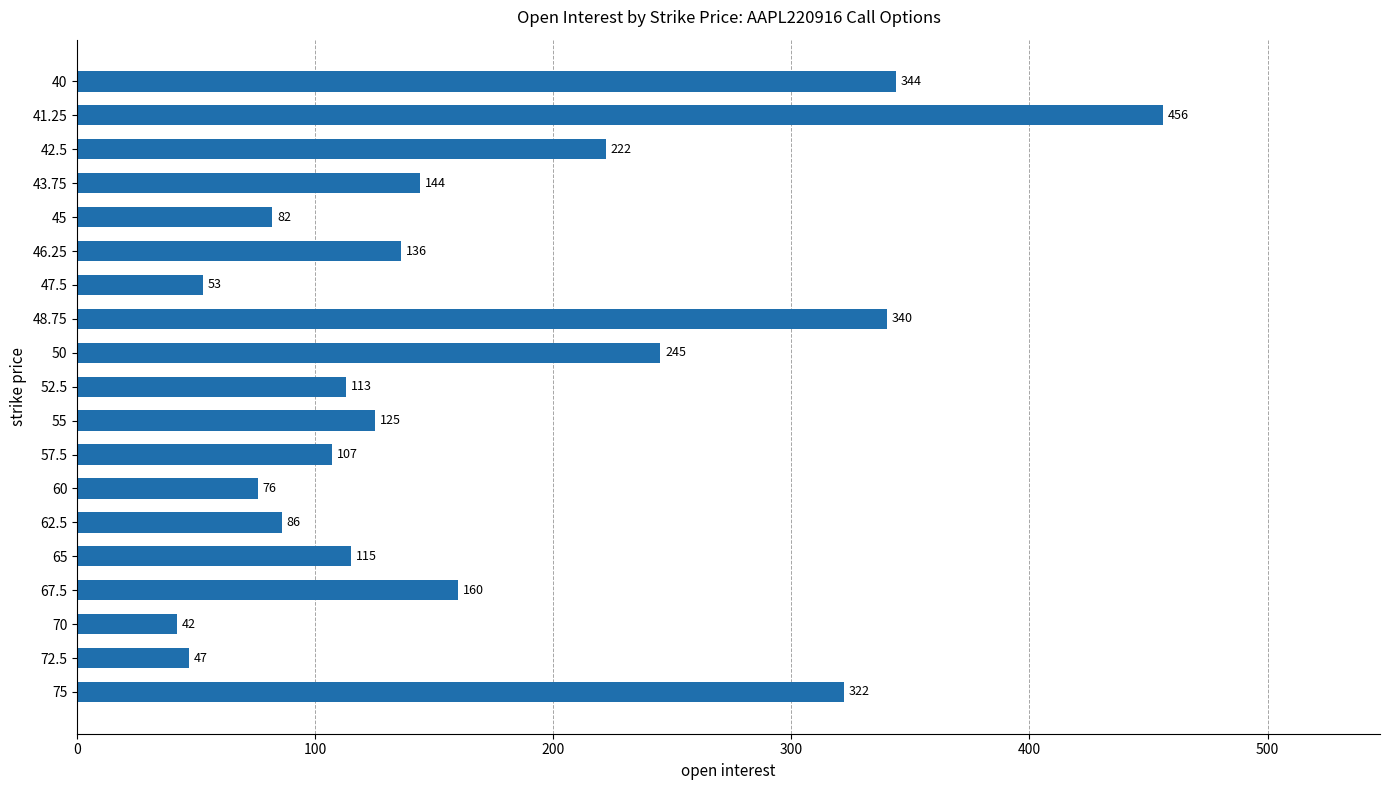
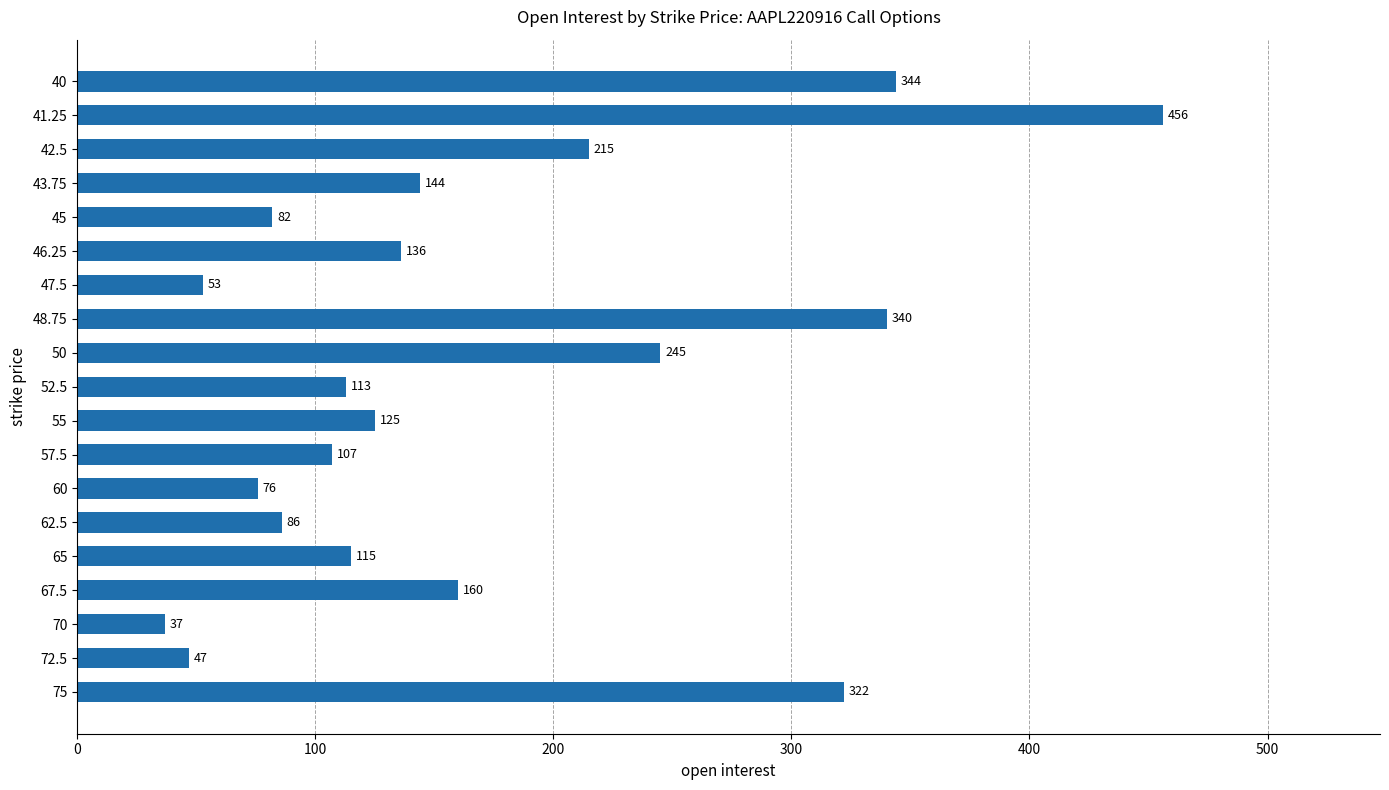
42.5: 222 -> 215
70: 42 -> 37
